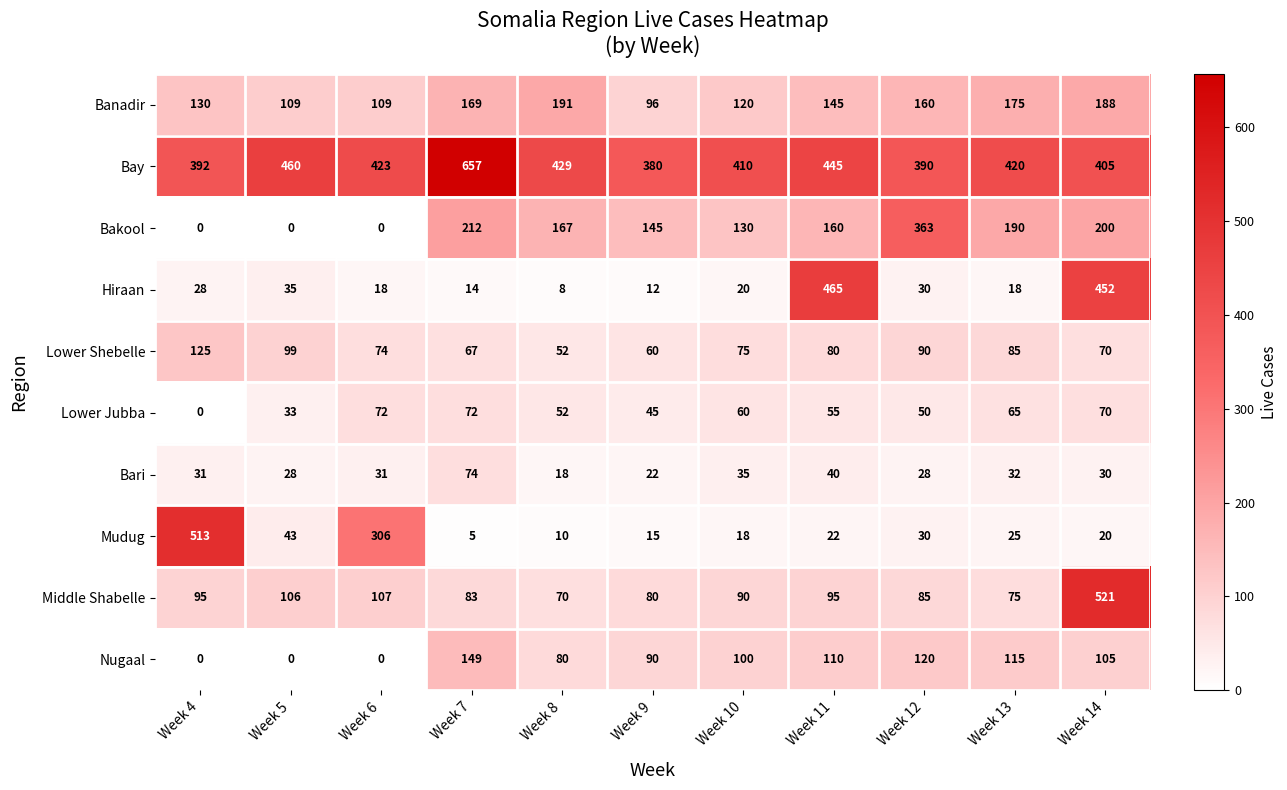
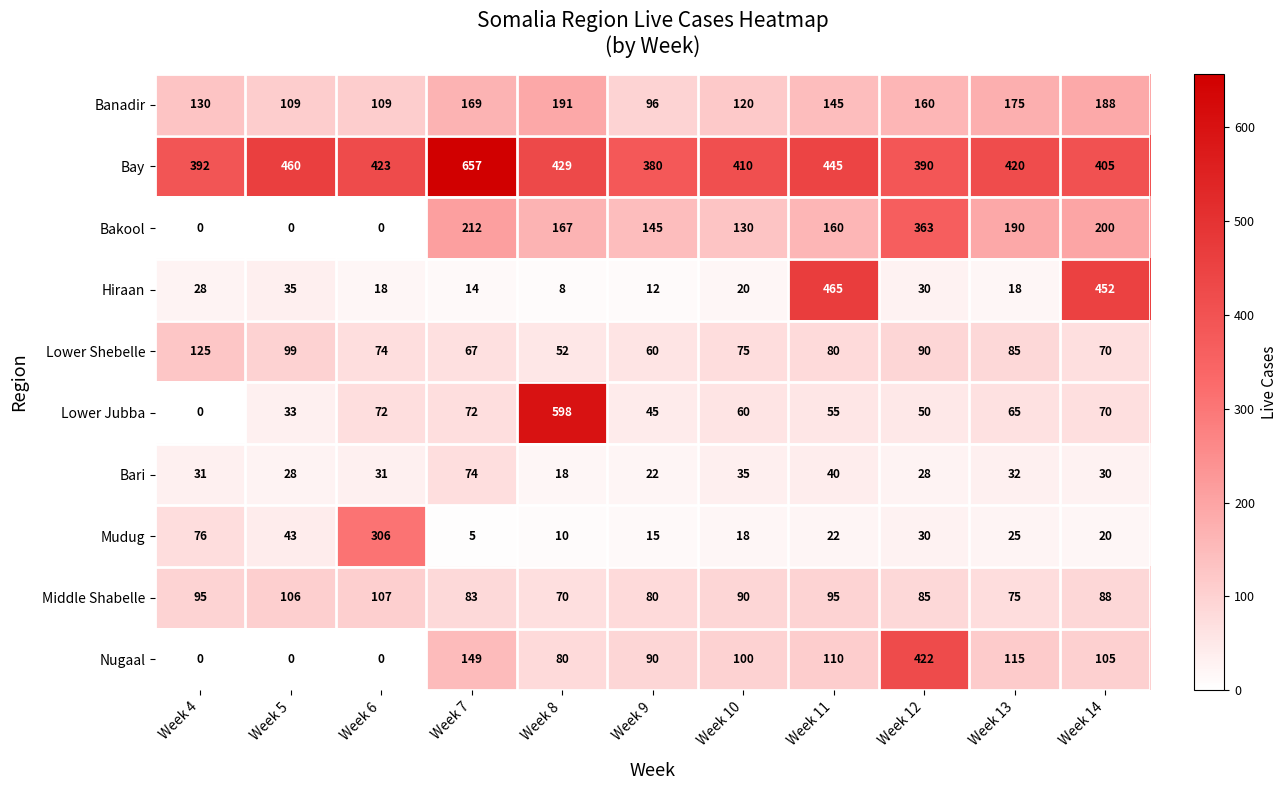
Lower Jubba, Week 8: 52 -> 598
Mudug, Week 4: 513 -> 76
Middle Shabelle, Week 14: 521 -> 88
Nugaal, Week 12: 120 -> 422
